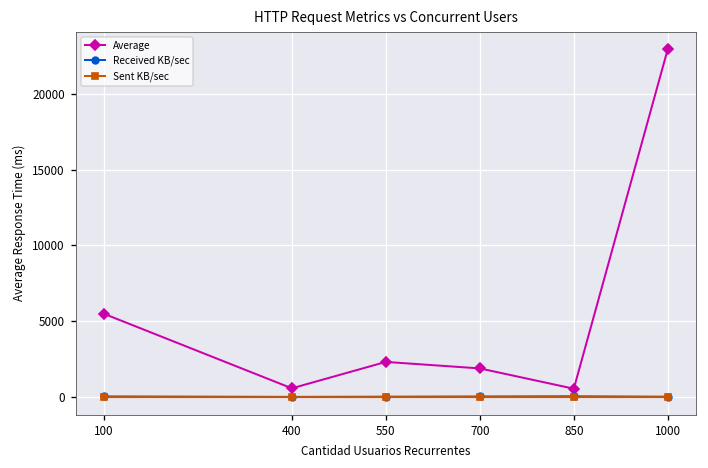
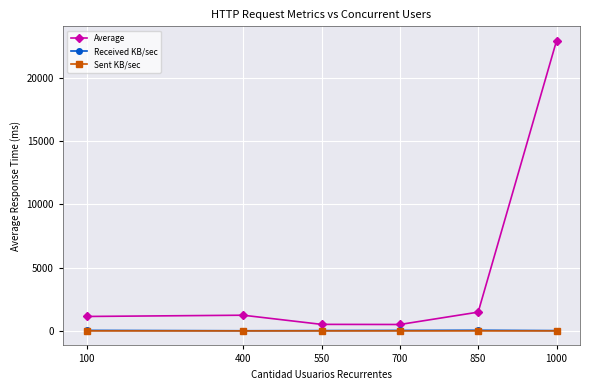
Average, 100: 5500 -> 1100
Average, 400: 600 -> 1200
Average, 550: 2300 -> 500
Average, 700: 1900 -> 500
Average, 850: 600 -> 1500
